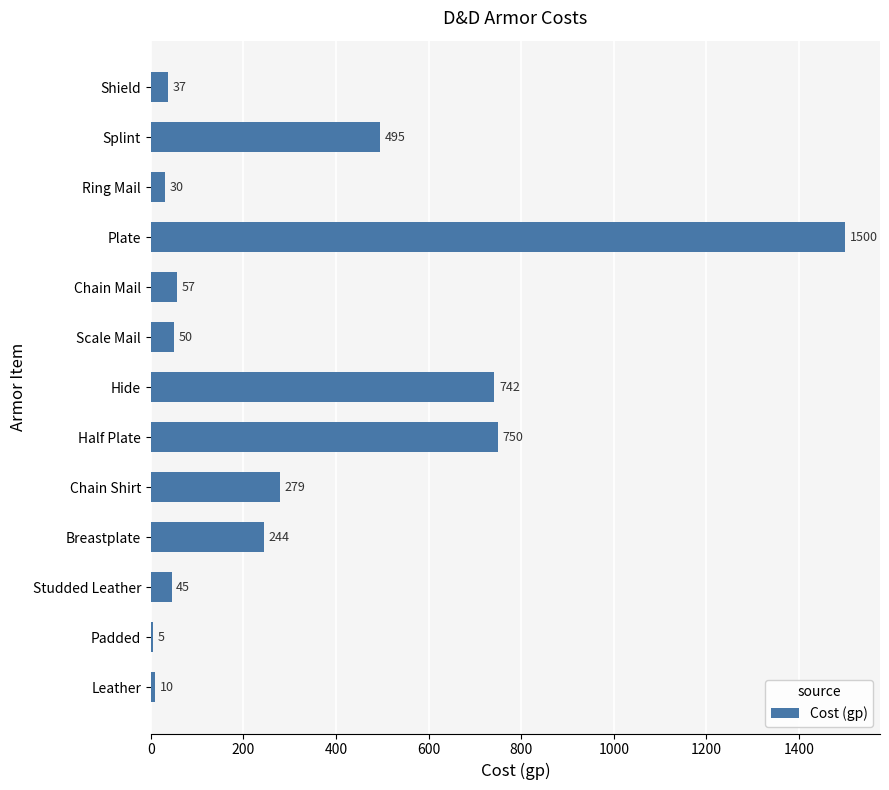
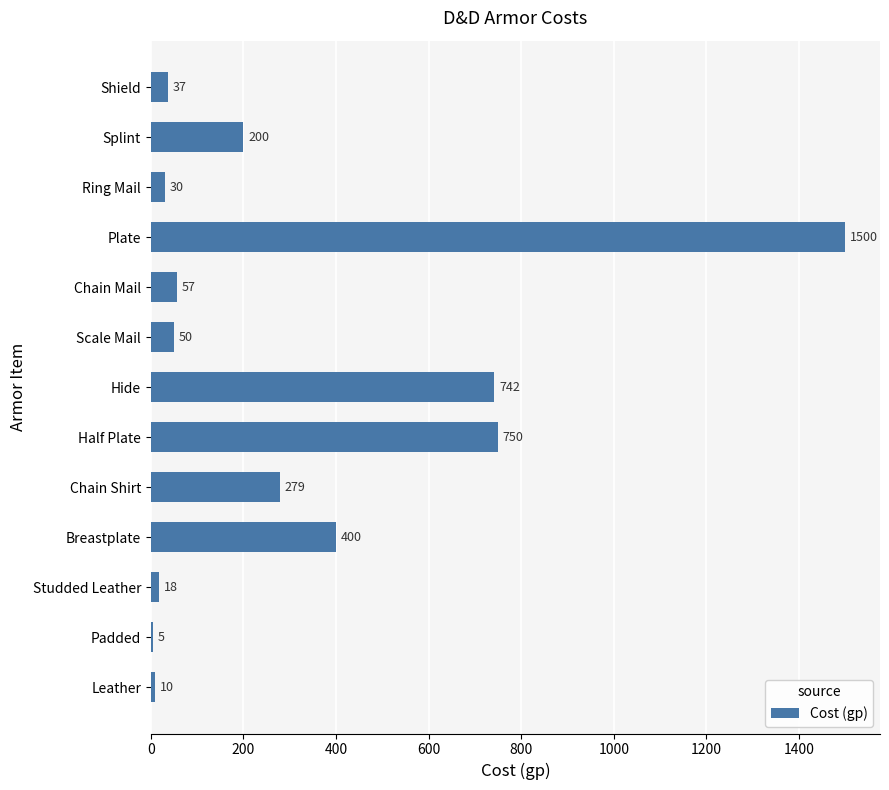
Splint: 495 -> 200
Breastplate: 244 -> 400
Studded Leather: 45 -> 18
